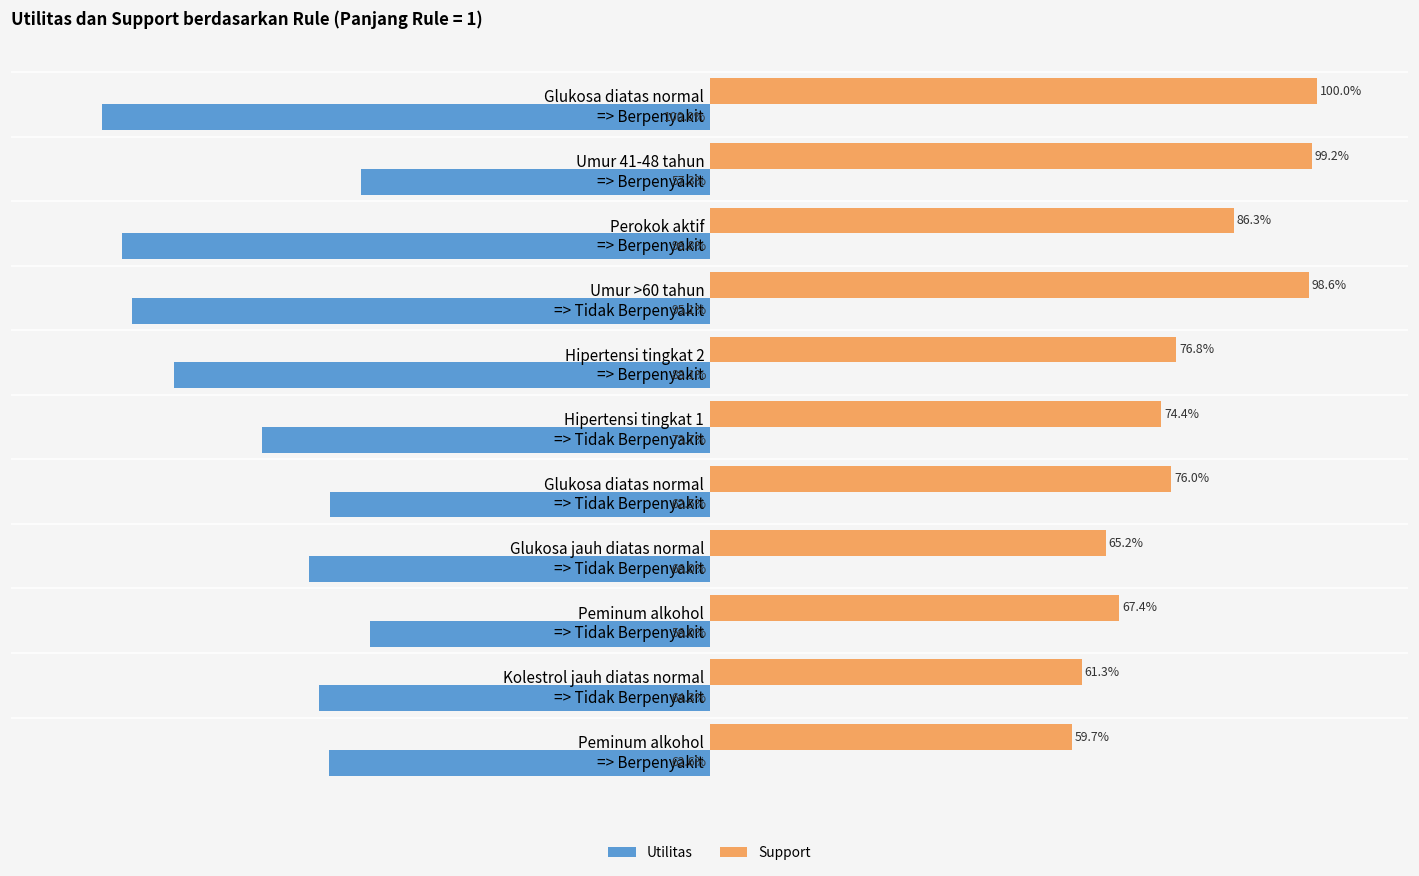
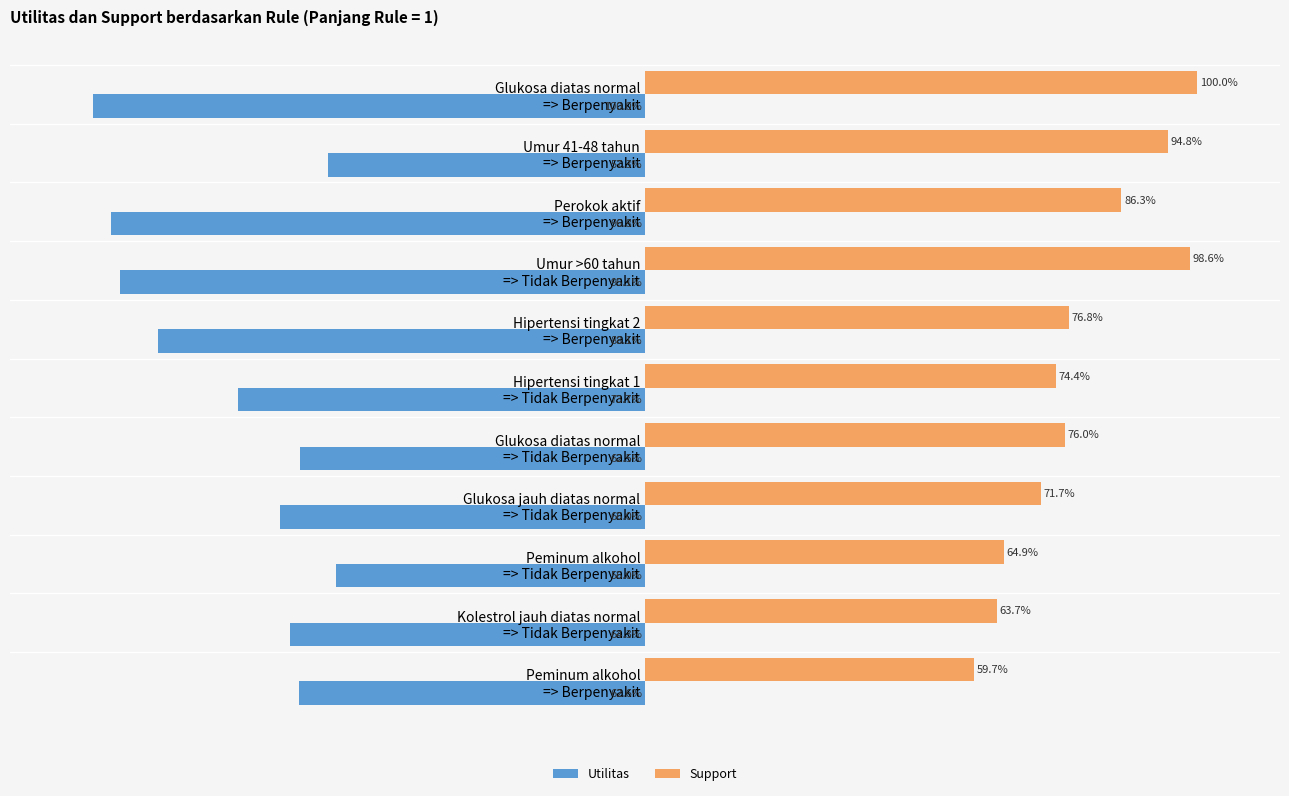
Support, Umur 41-48 tahun => Berpenyakit: 99.2% -> 94.8%
Support, Glukosa jauh diatas normal => Tidak Berpenyakit: 65.2% -> 71.7%
Support, Peminum alkohol => Tidak Berpenyakit: 67.4% -> 64.9%
Support, Kolestrol jauh diatas normal => Tidak Berpenyakit: 61.3% -> 63.7%
